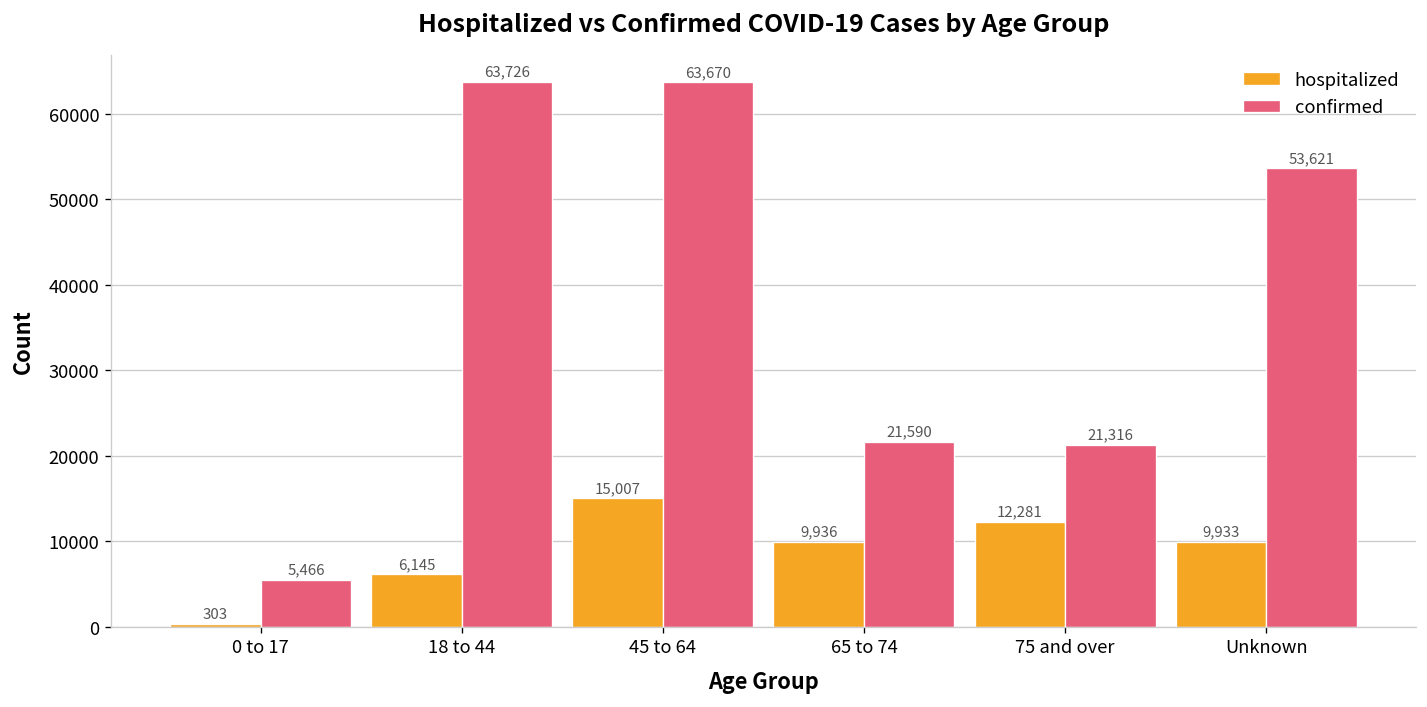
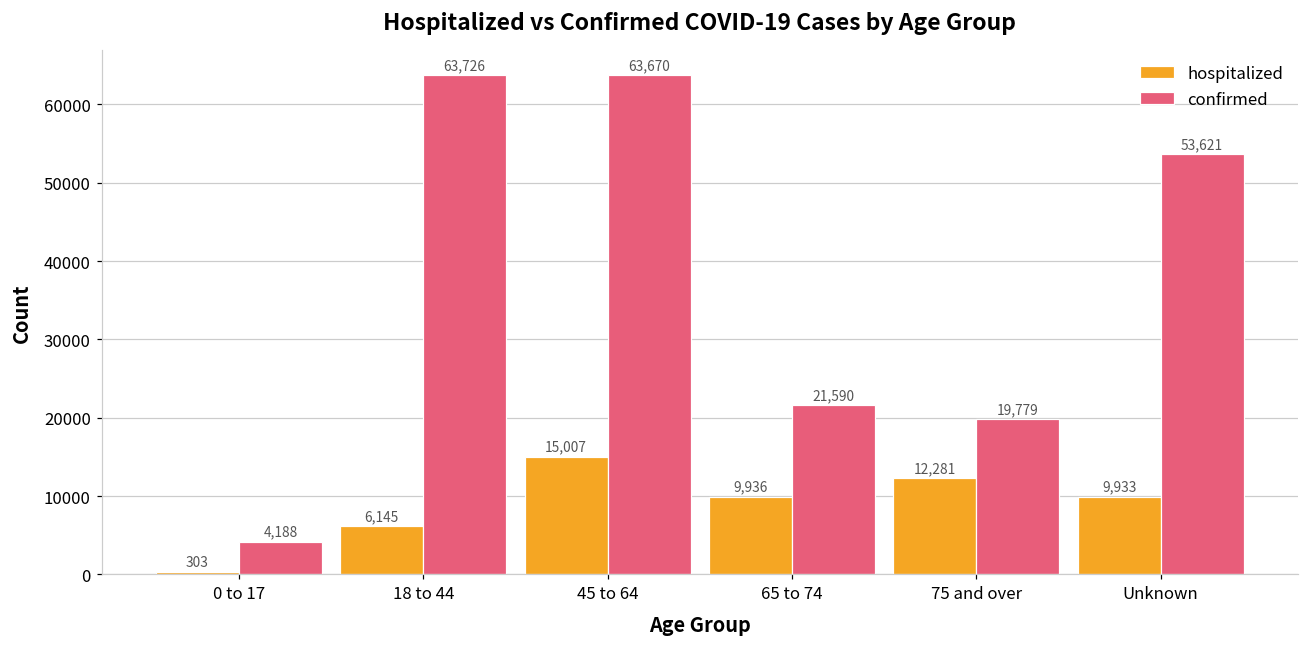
confirmed, 0 to 17: 5,466 -> 4,188
confirmed, 75 and over: 21,316 -> 19,779
